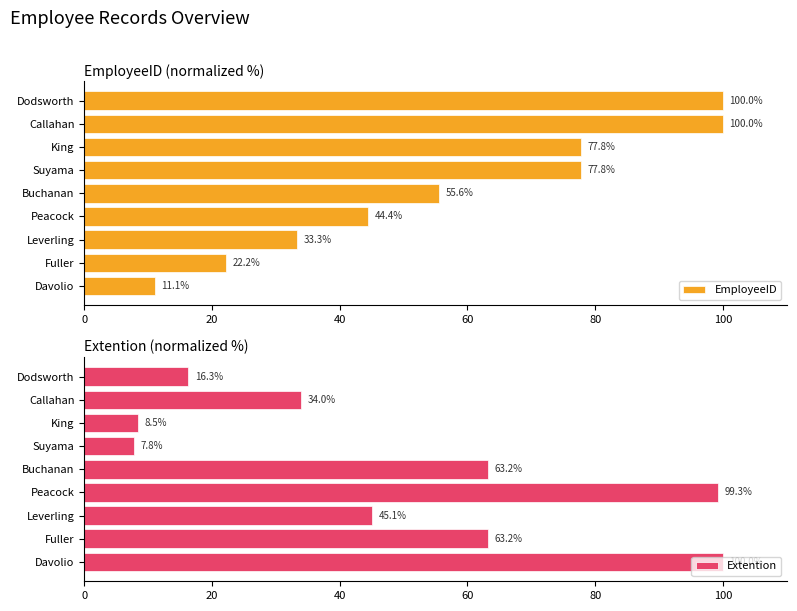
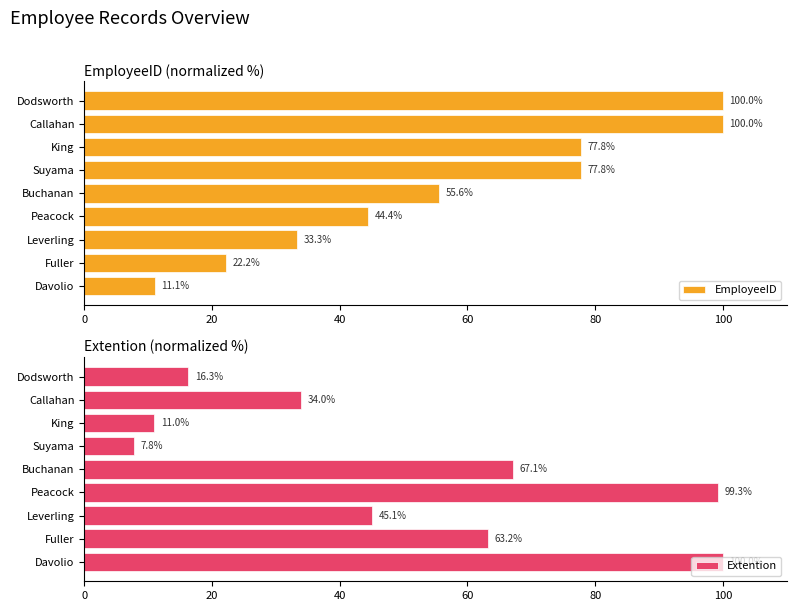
Extention (normalized %), King: 8.5% -> 11.0%
Extention (normalized %), Buchanan: 63.2% -> 67.1%
